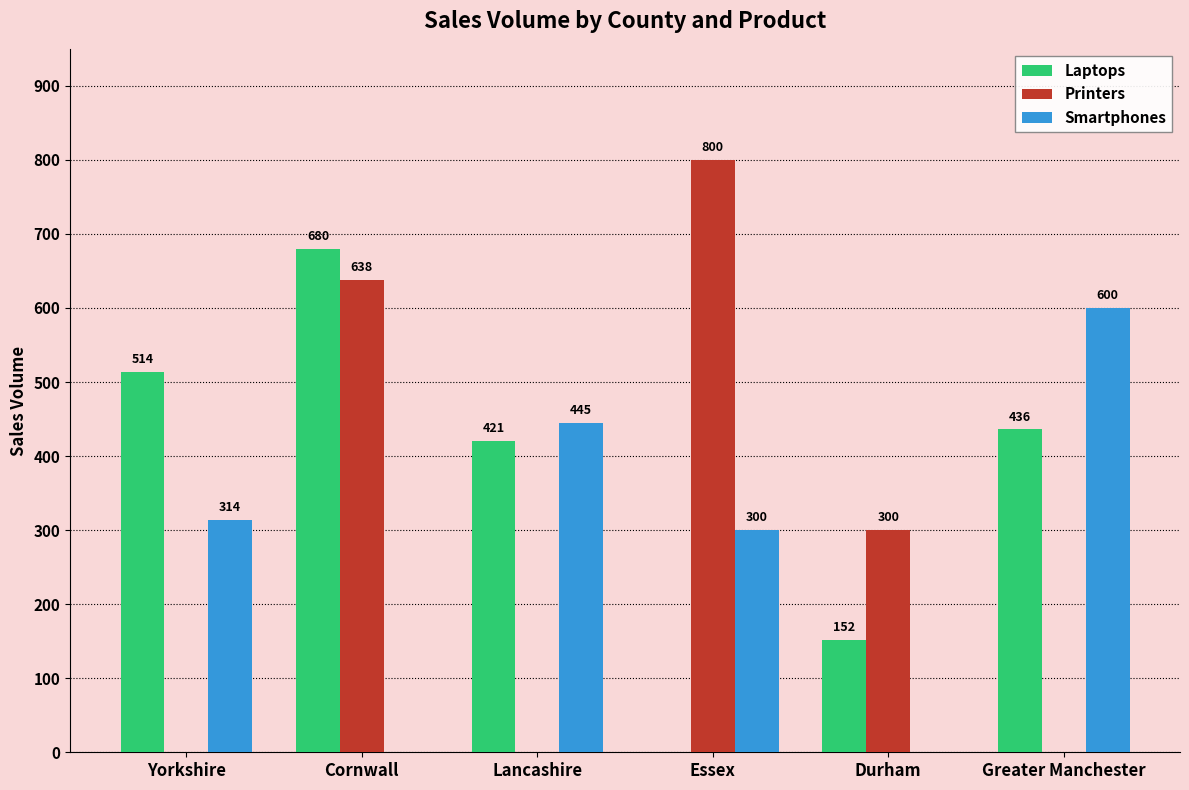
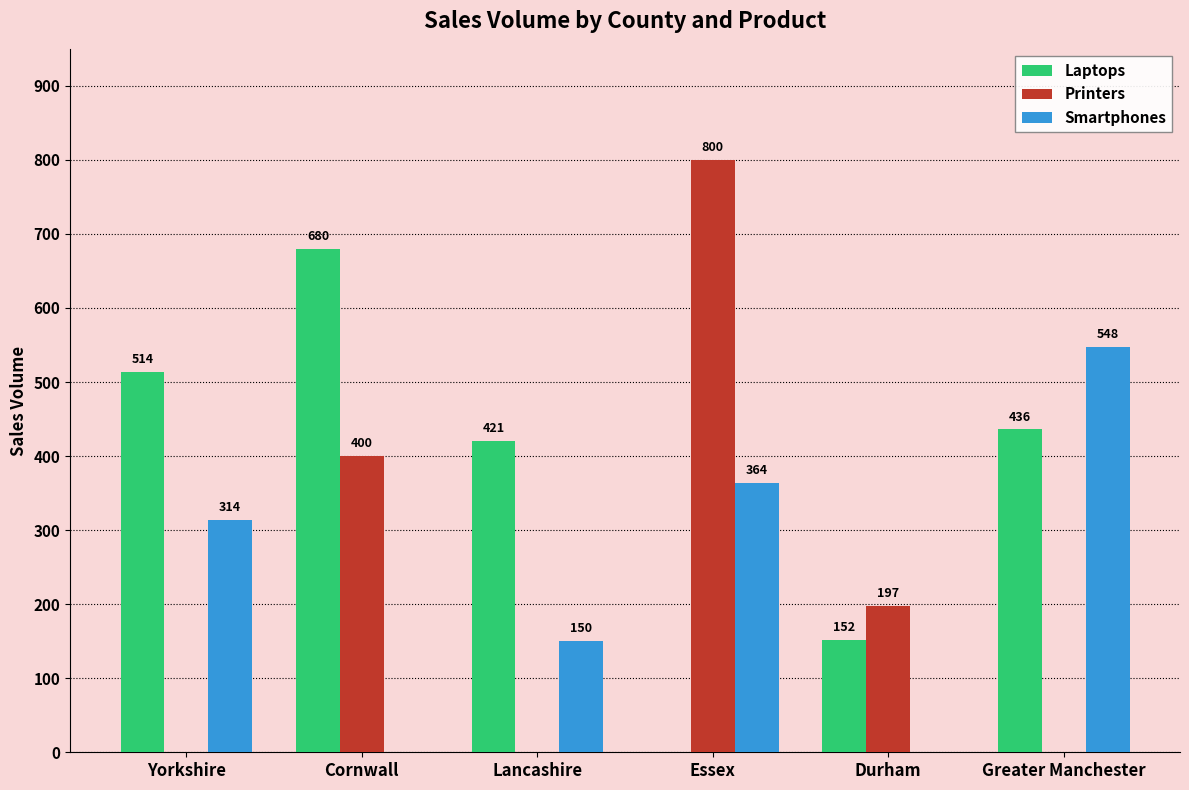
Printers, Cornwall: 638 -> 400
Smartphones, Lancashire: 445 -> 150
Smartphones, Essex: 300 -> 364
Printers, Durham: 300 -> 197
Smartphones, Greater Manchester: 600 -> 548
